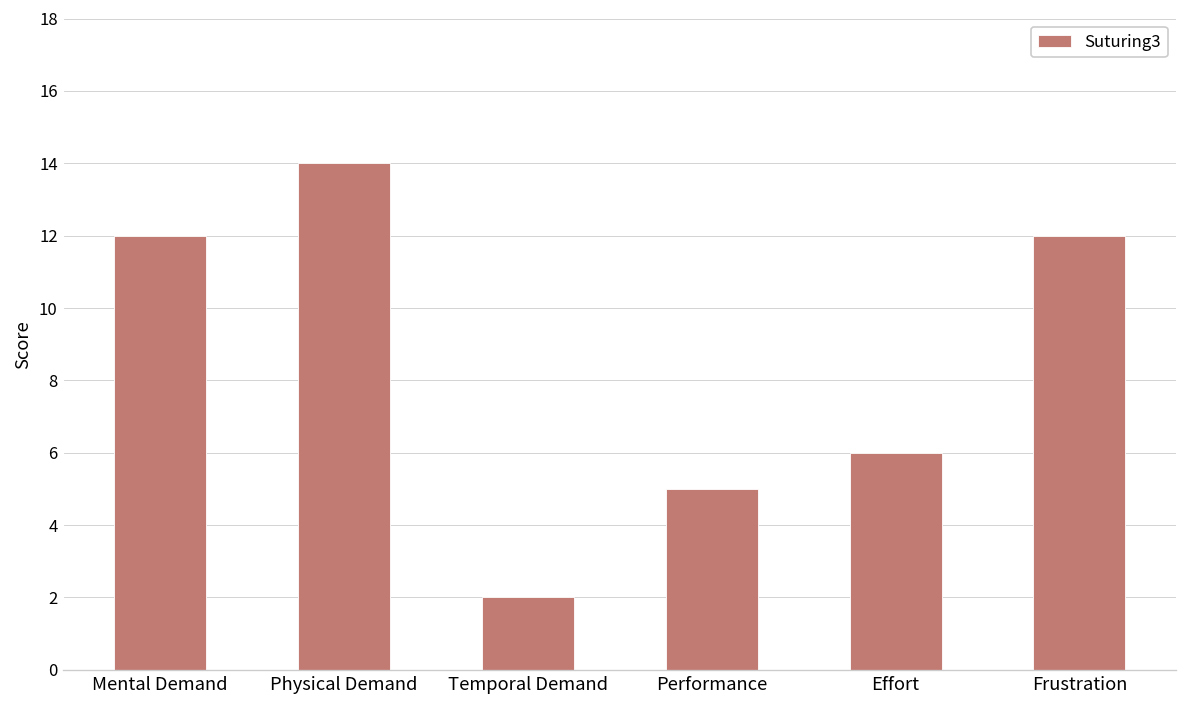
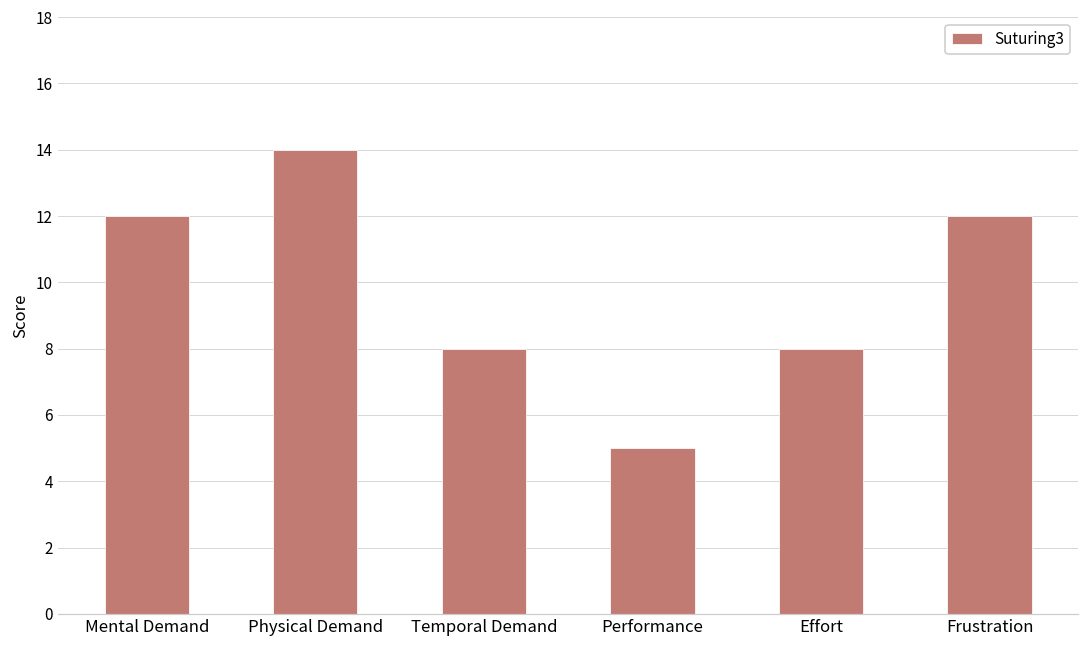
Temporal Demand: 2 -> 8
Effort: 6 -> 8
